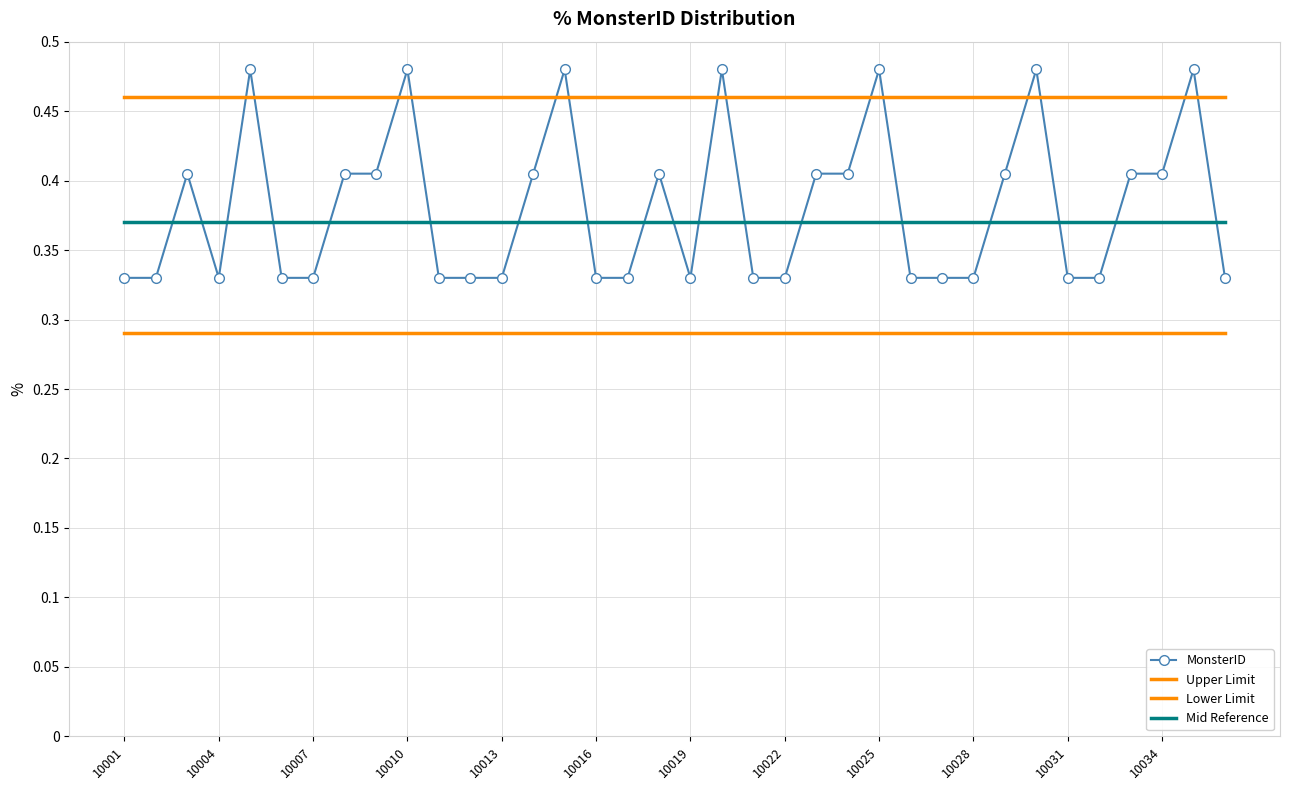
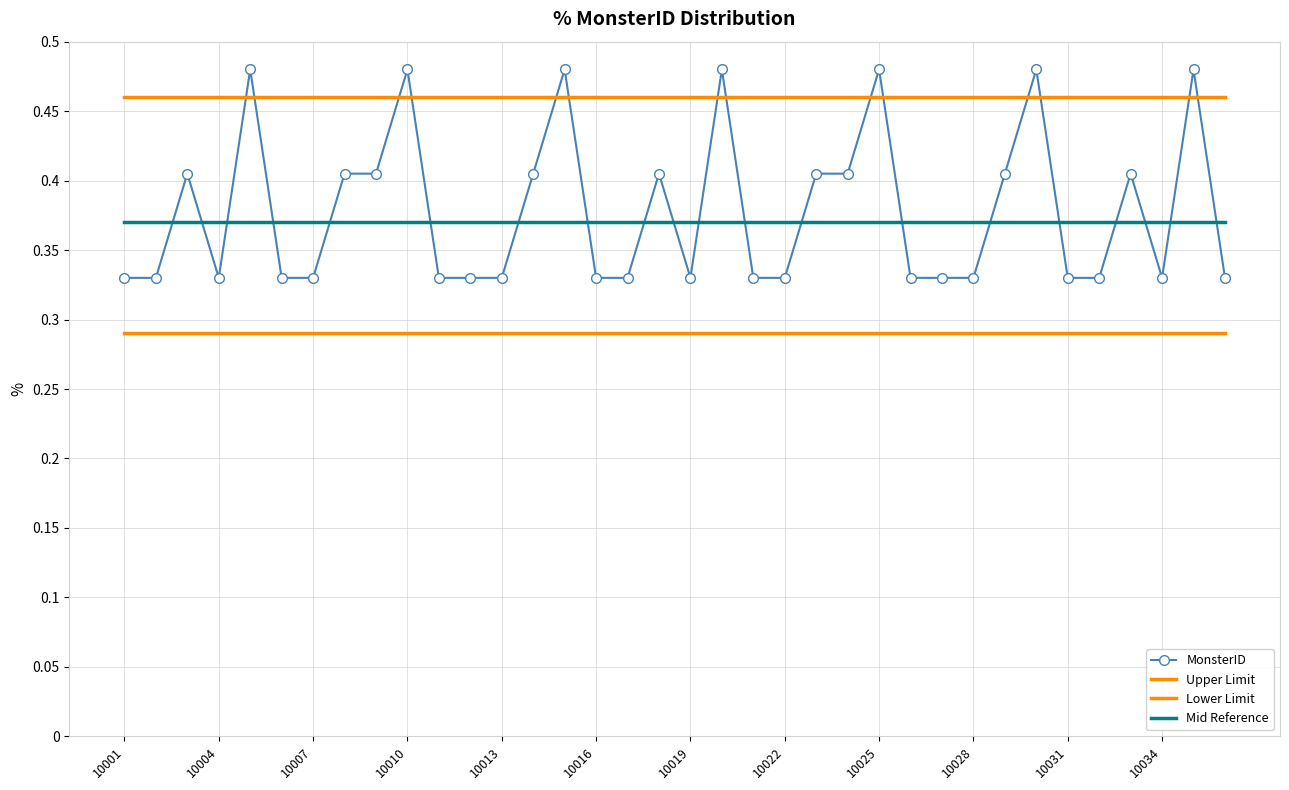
MonsterID, 10034: 0.405 -> 0.330
